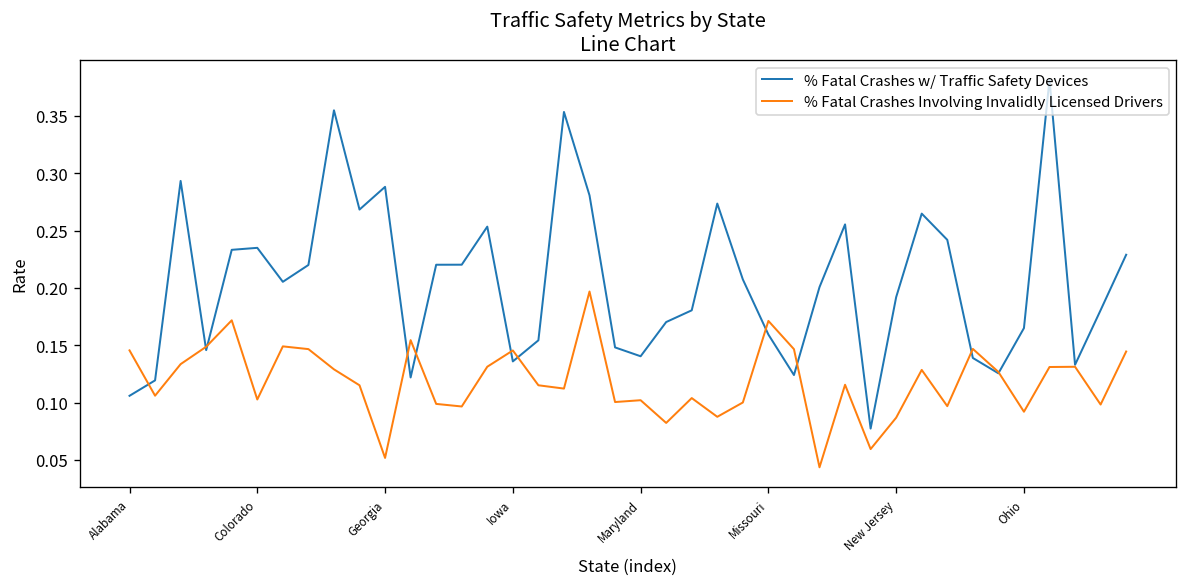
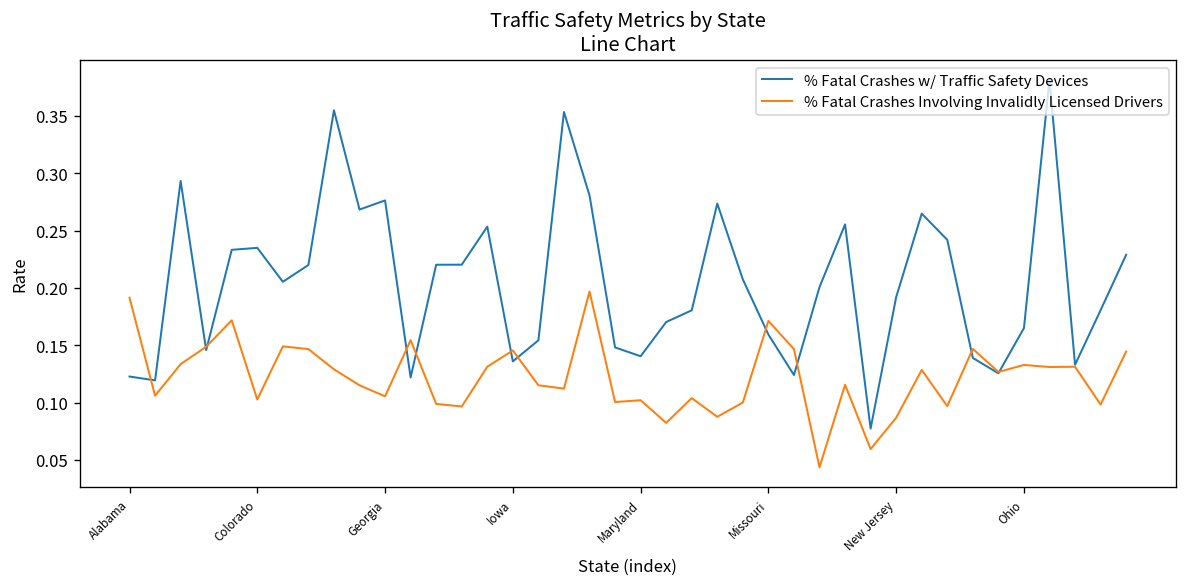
% Fatal Crashes w/ Traffic Safety Devices, Alabama: 0.11 -> 0.12
% Fatal Crashes Involving Invalidly Licensed Drivers, Alabama: 0.15 -> 0.19
% Fatal Crashes w/ Traffic Safety Devices, Georgia: 0.29 -> 0.28
% Fatal Crashes Involving Invalidly Licensed Drivers, Georgia: 0.05 -> 0.11
% Fatal Crashes Involving Invalidly Licensed Drivers, Ohio: 0.09 -> 0.13
